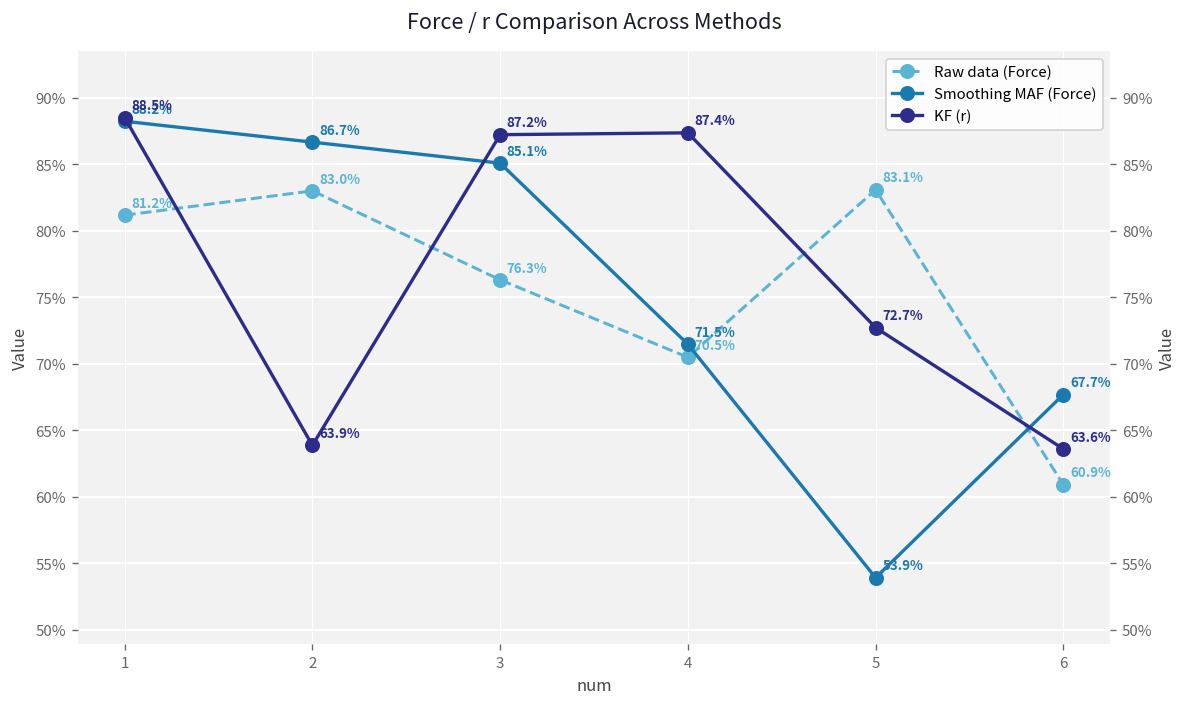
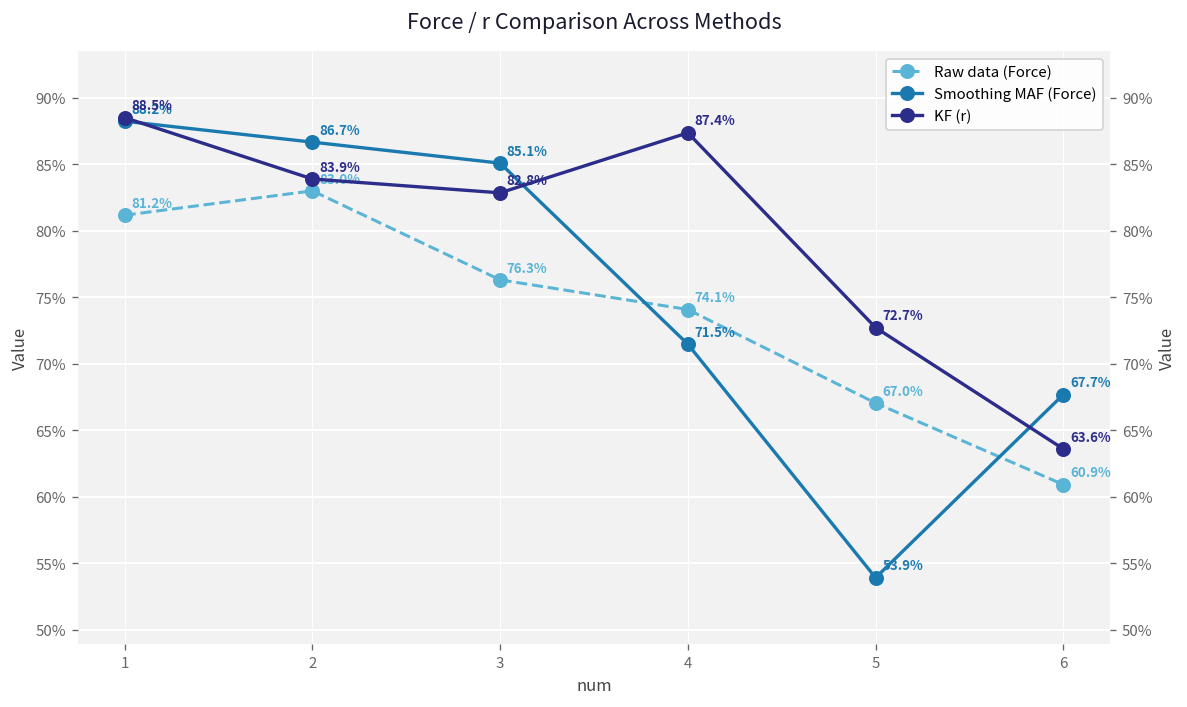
KF (r), 2: 63.9% -> 83.9%
KF (r), 3: 87.2% -> 82.8%
Raw data (Force), 4: 70.5% -> 74.1%
Raw data (Force), 5: 83.1% -> 67.0%
